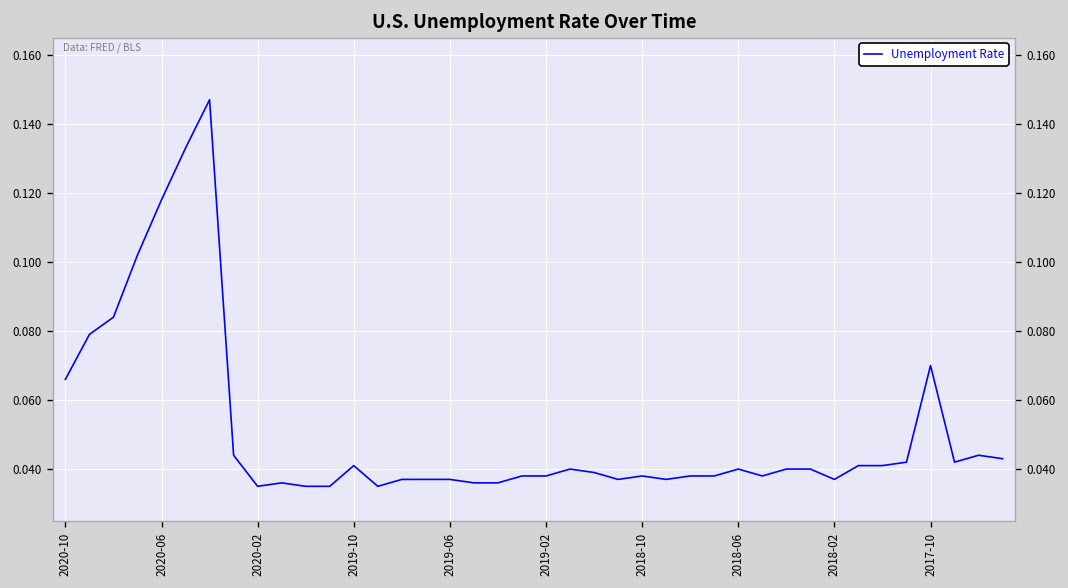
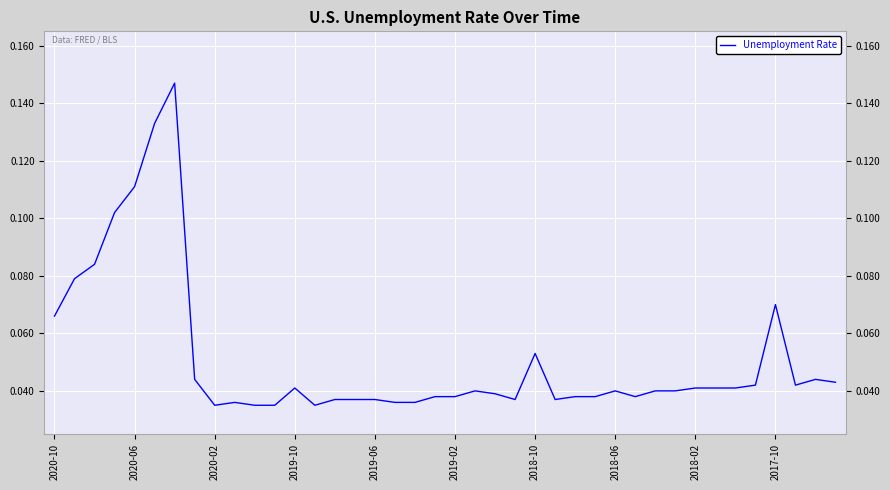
2020-06: 0.118 -> 0.111
2018-10: 0.038 -> 0.053
2018-02: 0.037 -> 0.041
